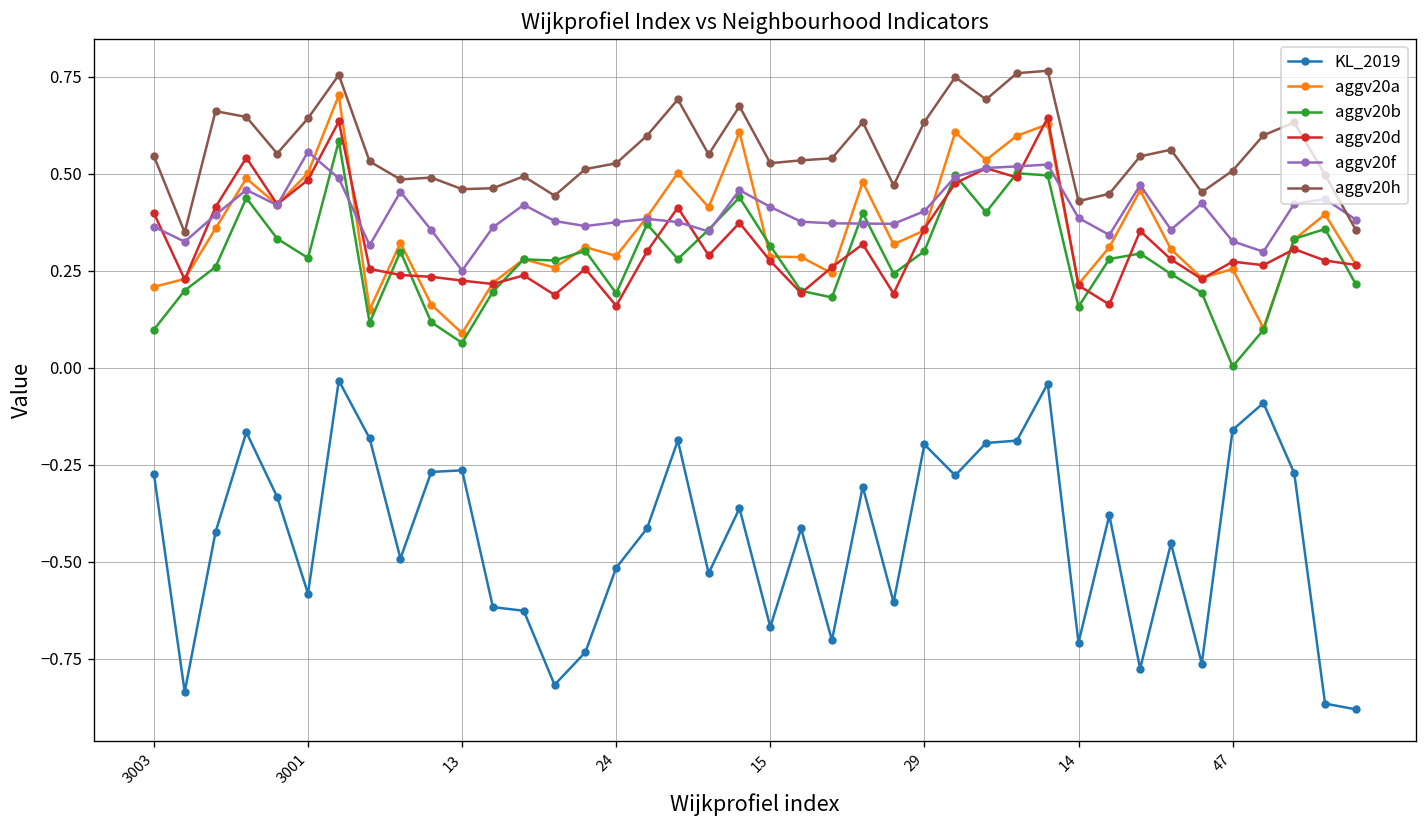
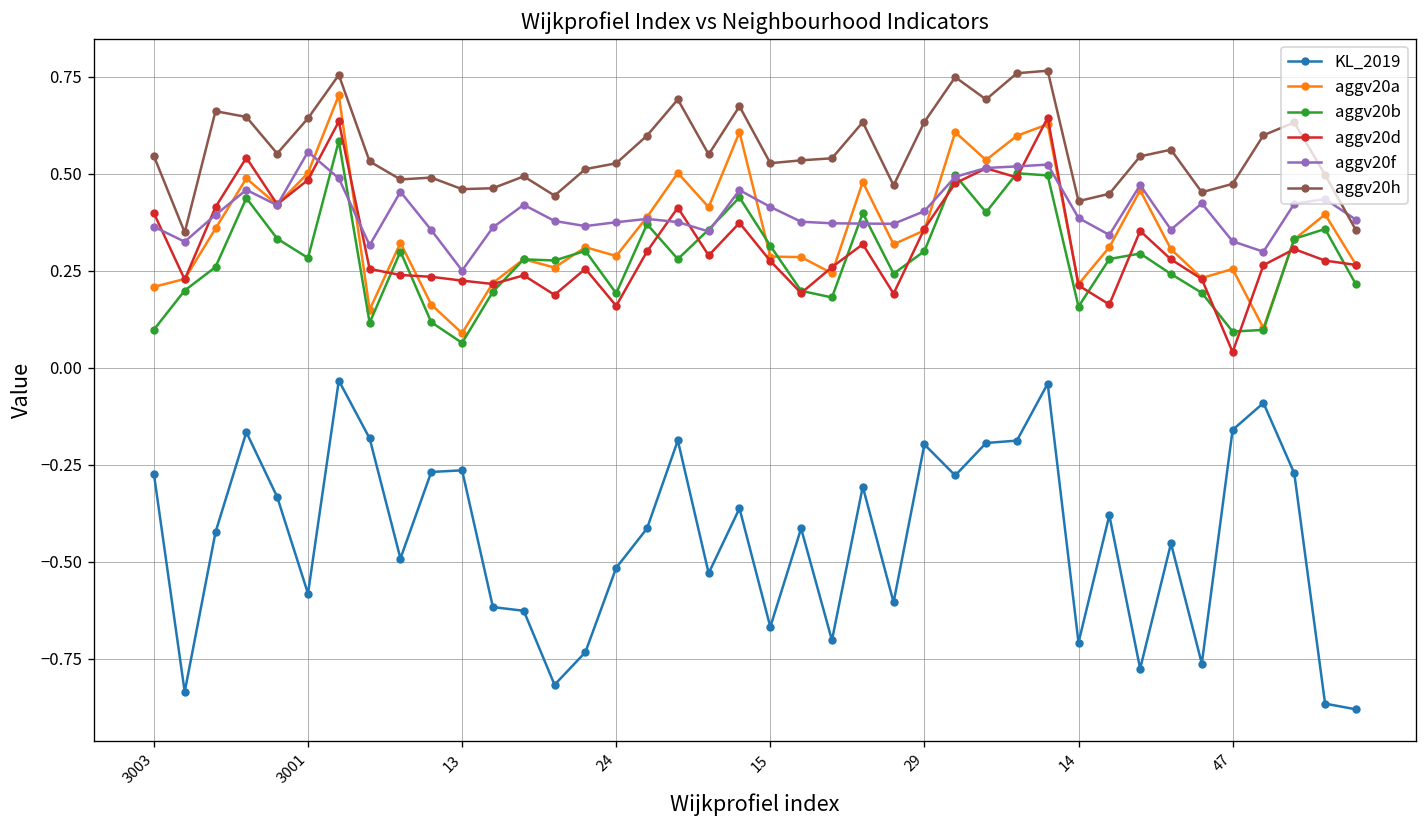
aggv20b, 47: 0.00 -> 0.09
aggv20d, 47: 0.27 -> 0.04
aggv20h, 47: 0.51 -> 0.47
